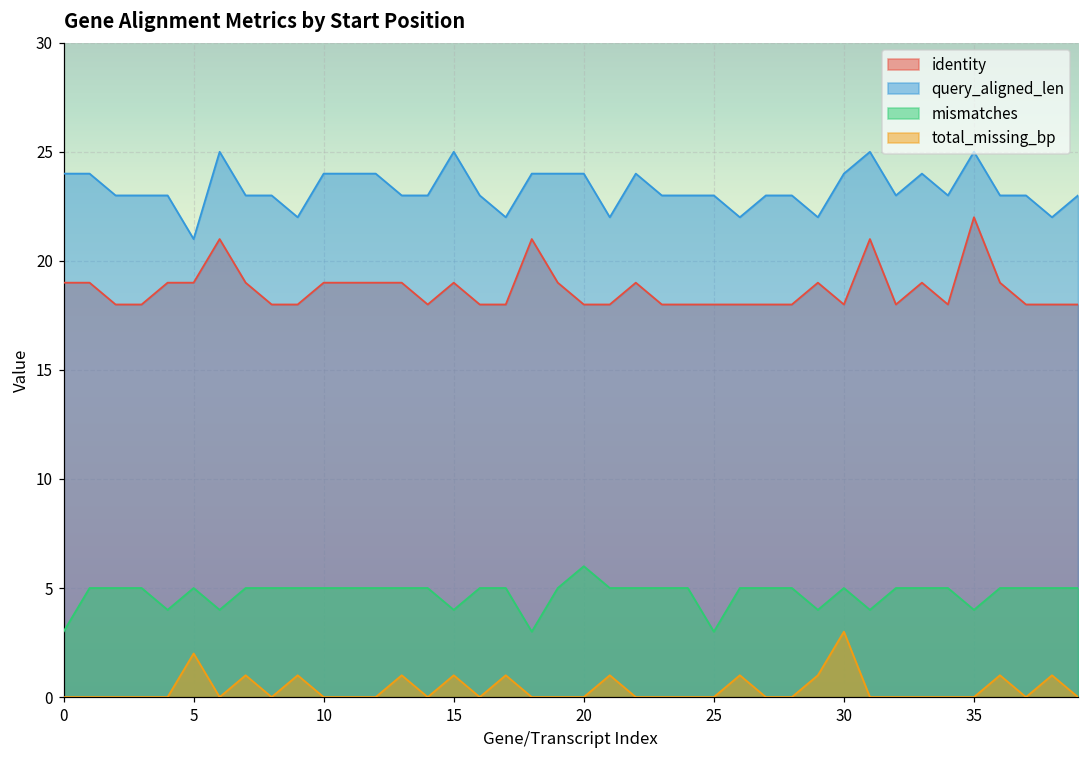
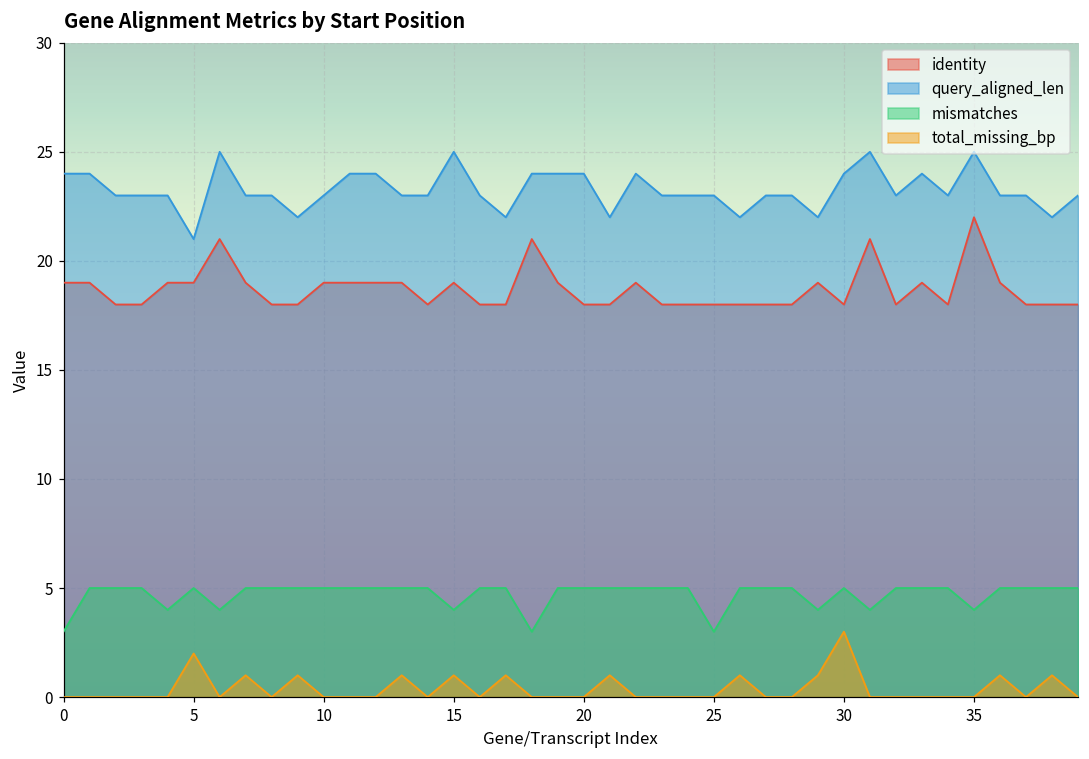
query_aligned_len, 10: 24 -> 23
mismatches, 20: 6 -> 5
